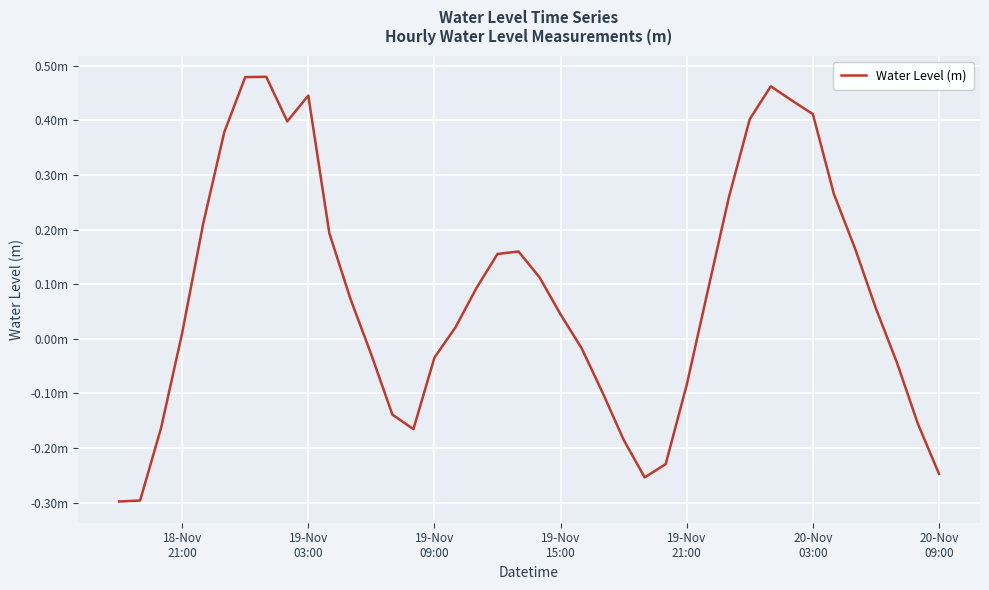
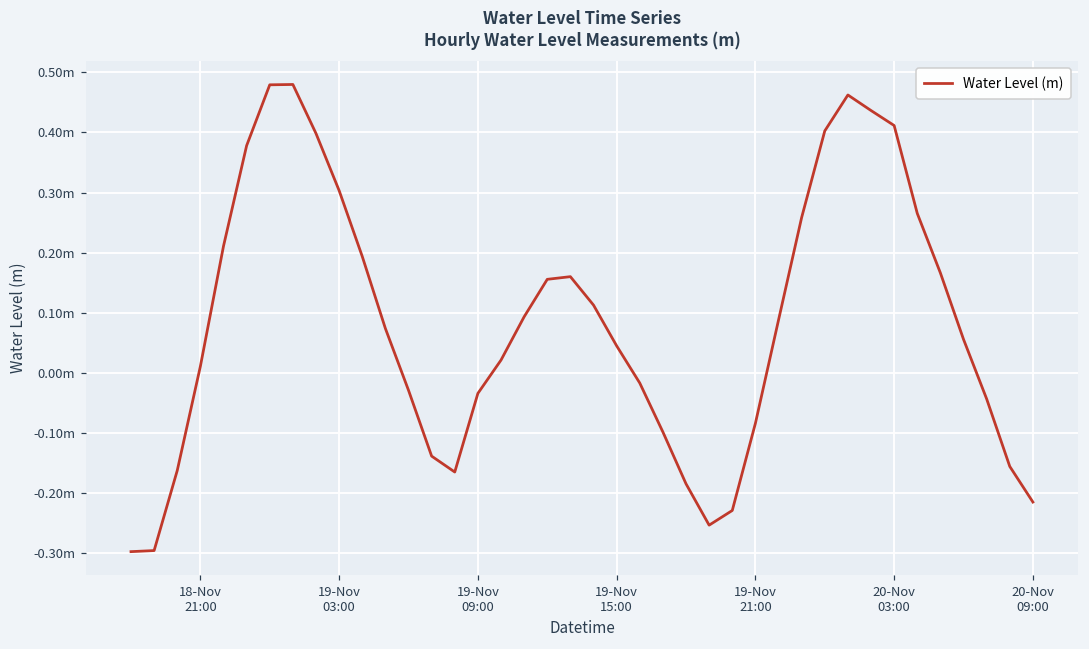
19-Nov 03:00: 0.45m -> 0.30m
20-Nov 09:00: -0.25m -> -0.22m
